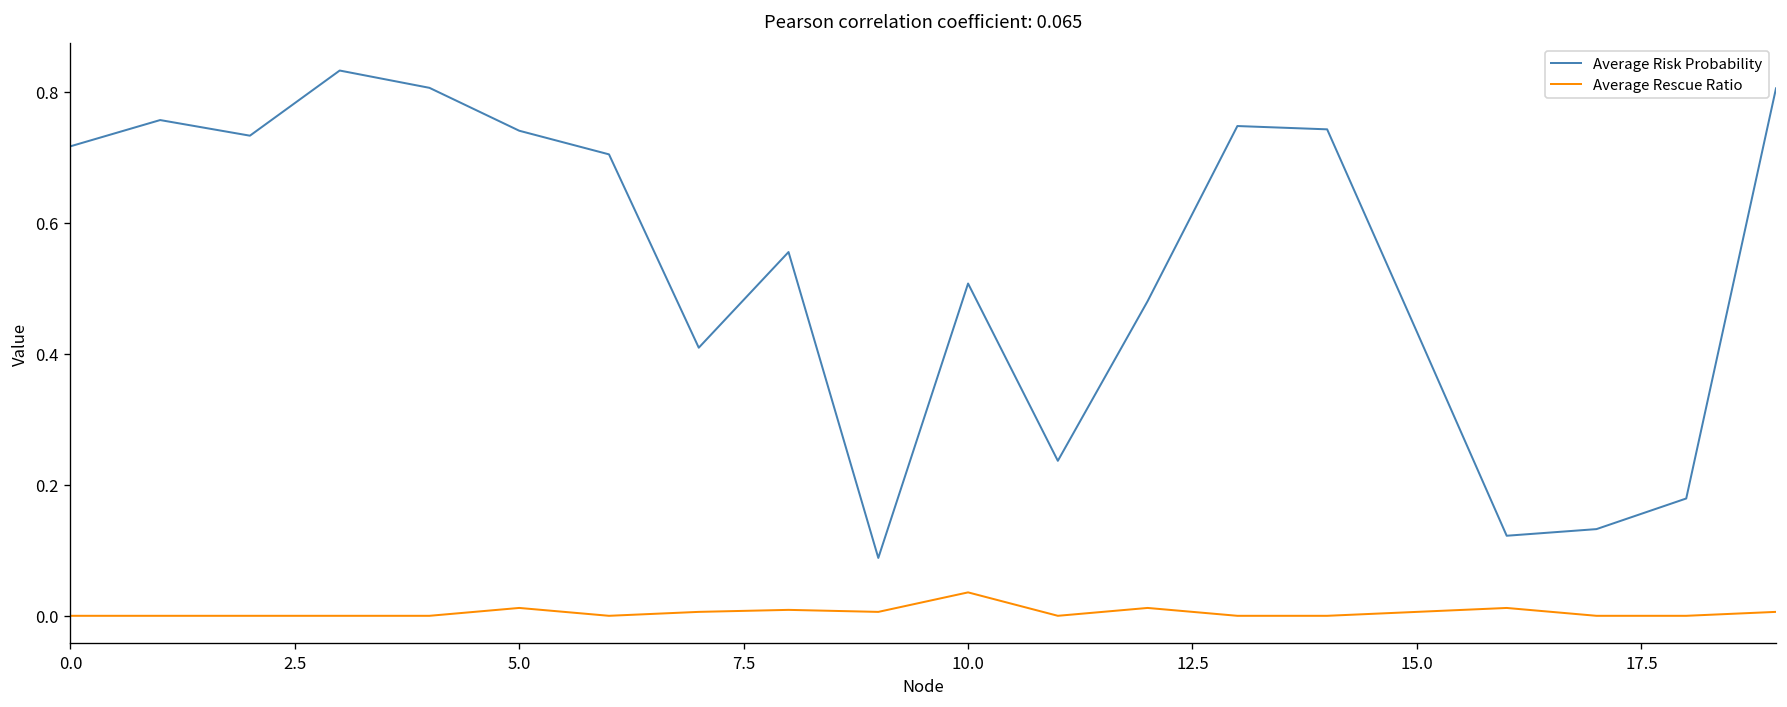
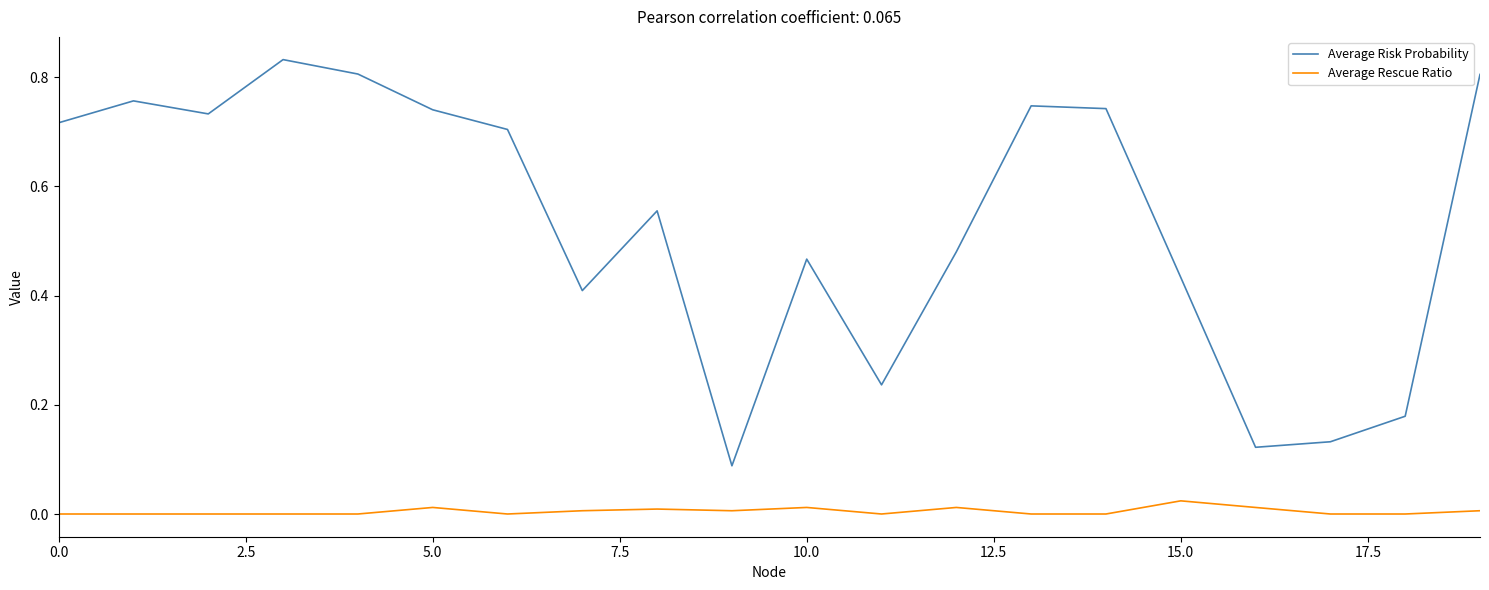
Average Risk Probability, 10.0: 0.51 -> 0.47
Average Rescue Ratio, 10.0: 0.04 -> 0.01
Average Rescue Ratio, 15.0: 0.01 -> 0.02
